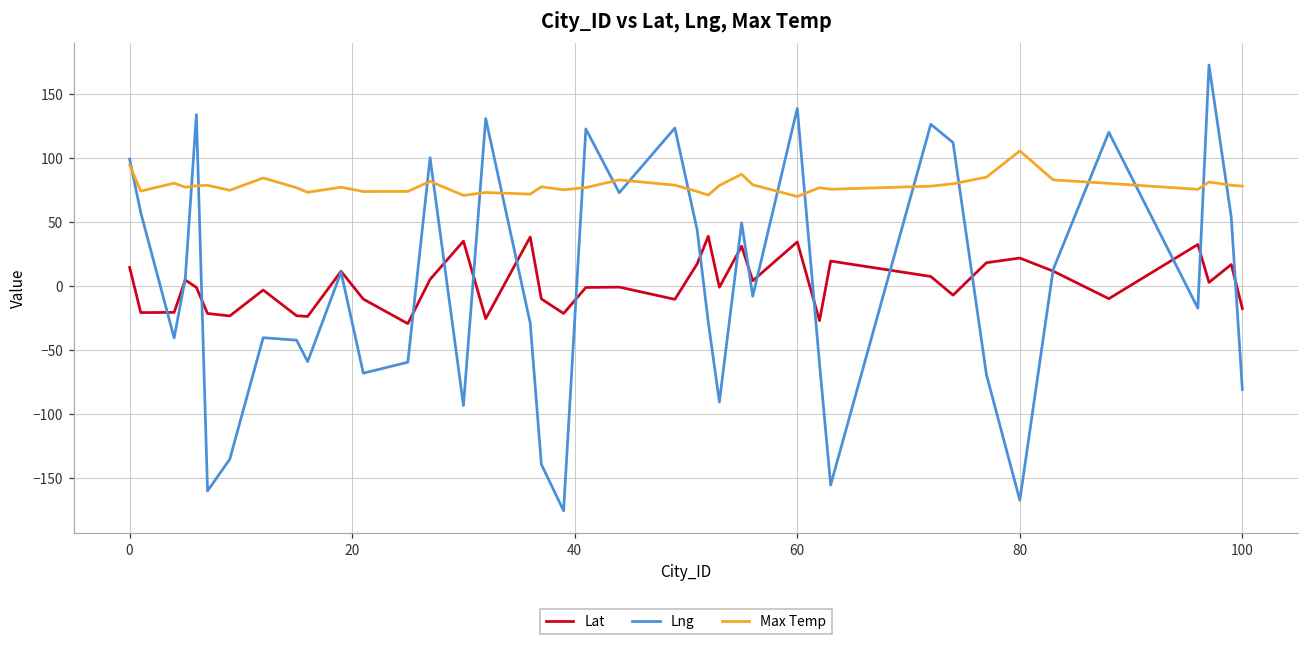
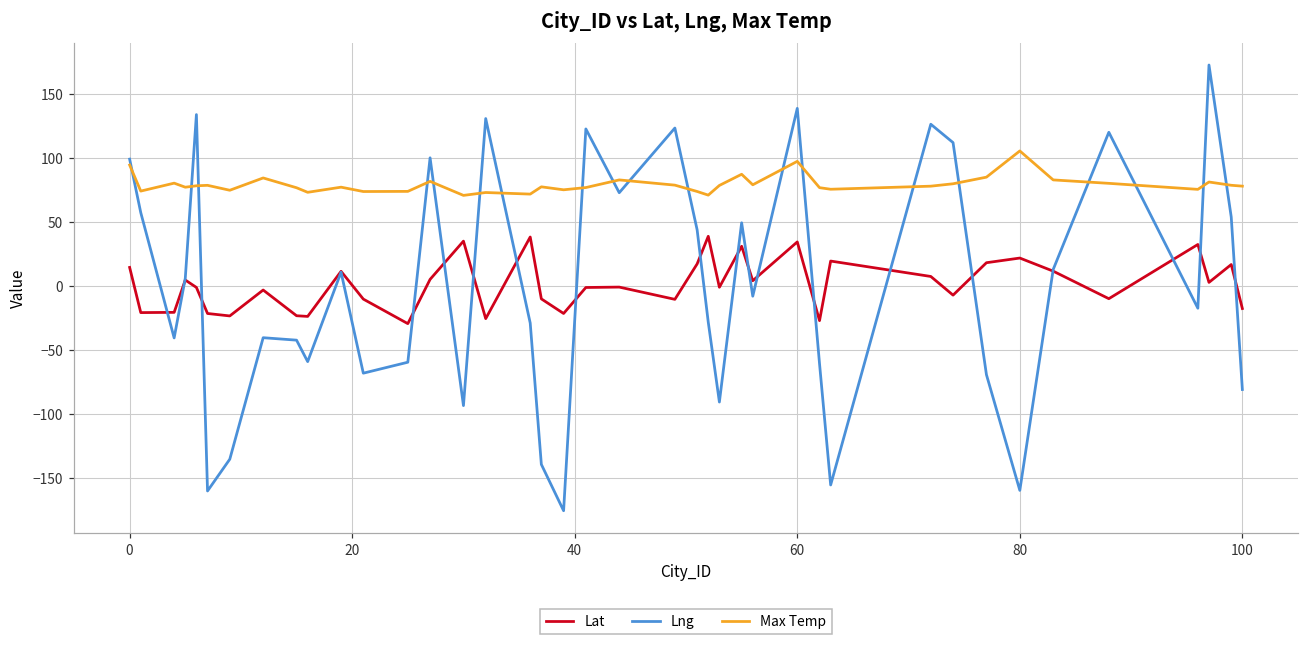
Max Temp, 60: 70 -> 98
Lng, 80: -167 -> -159
